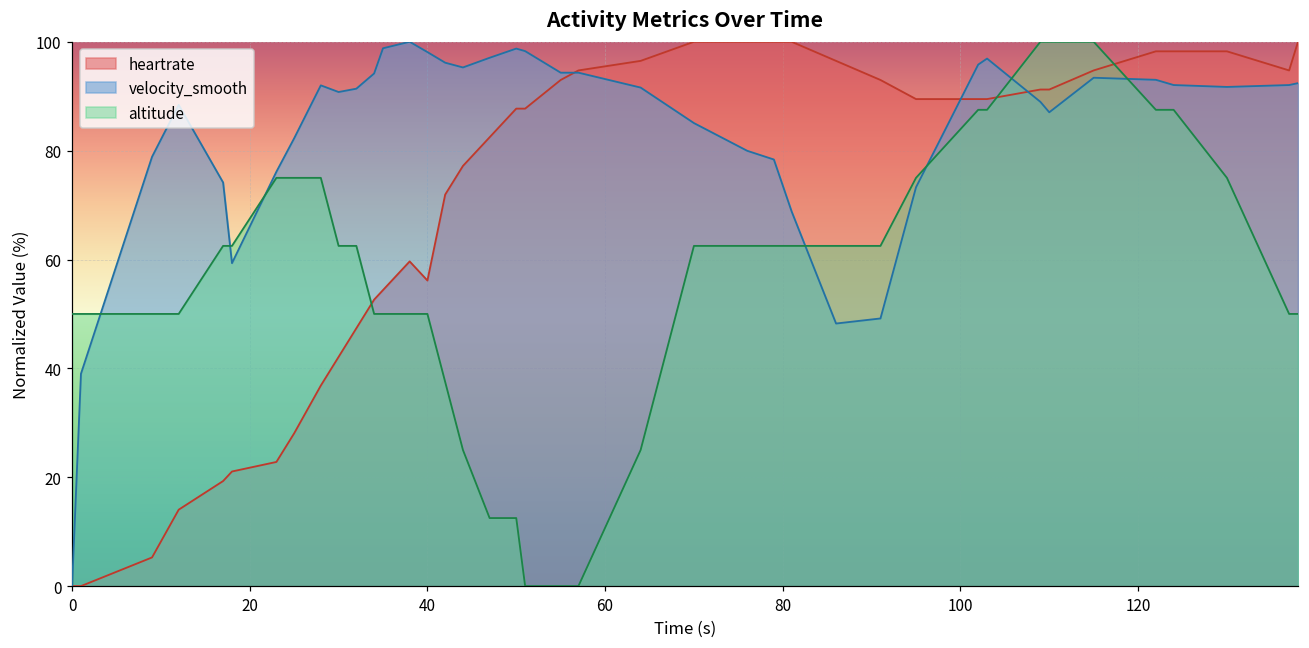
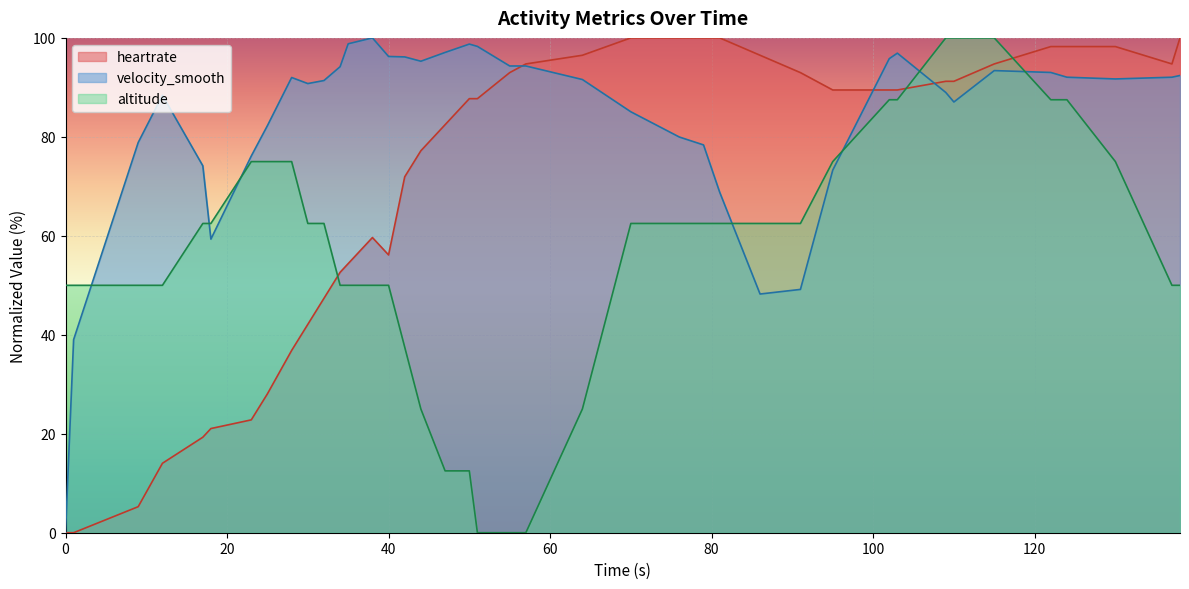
velocity_smooth, 40: 98 -> 96
